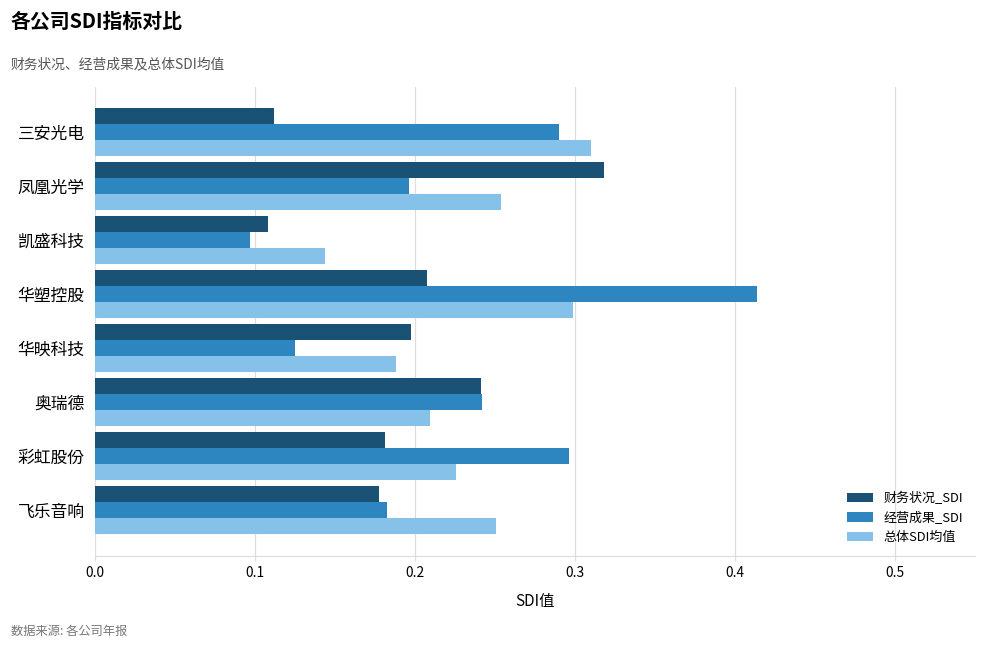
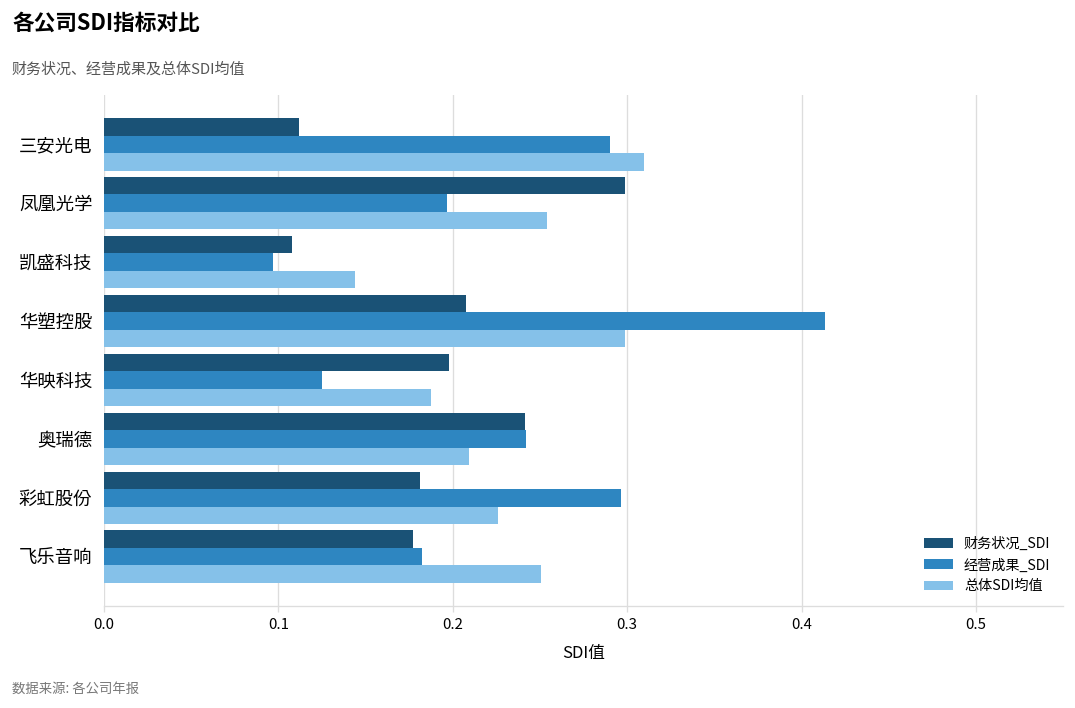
财务状况_SDI, 凤凰光学: 0.318 -> 0.299
